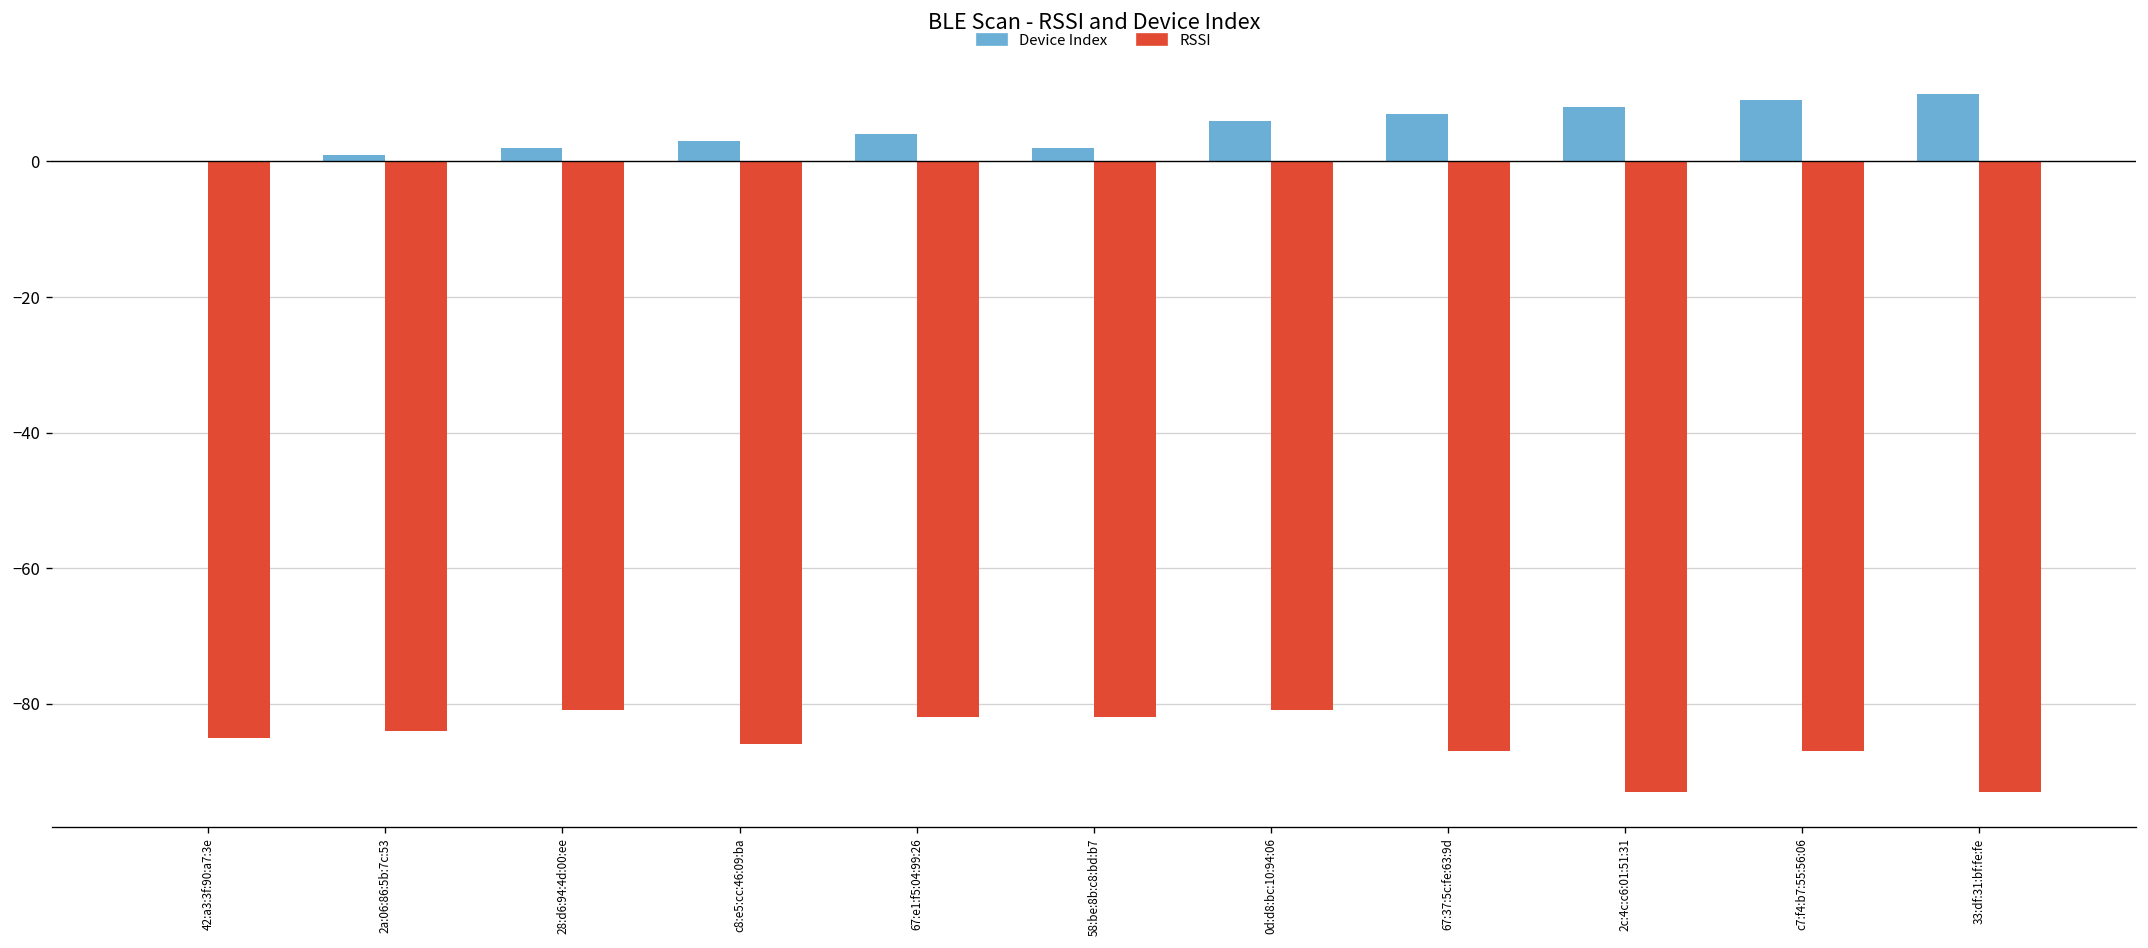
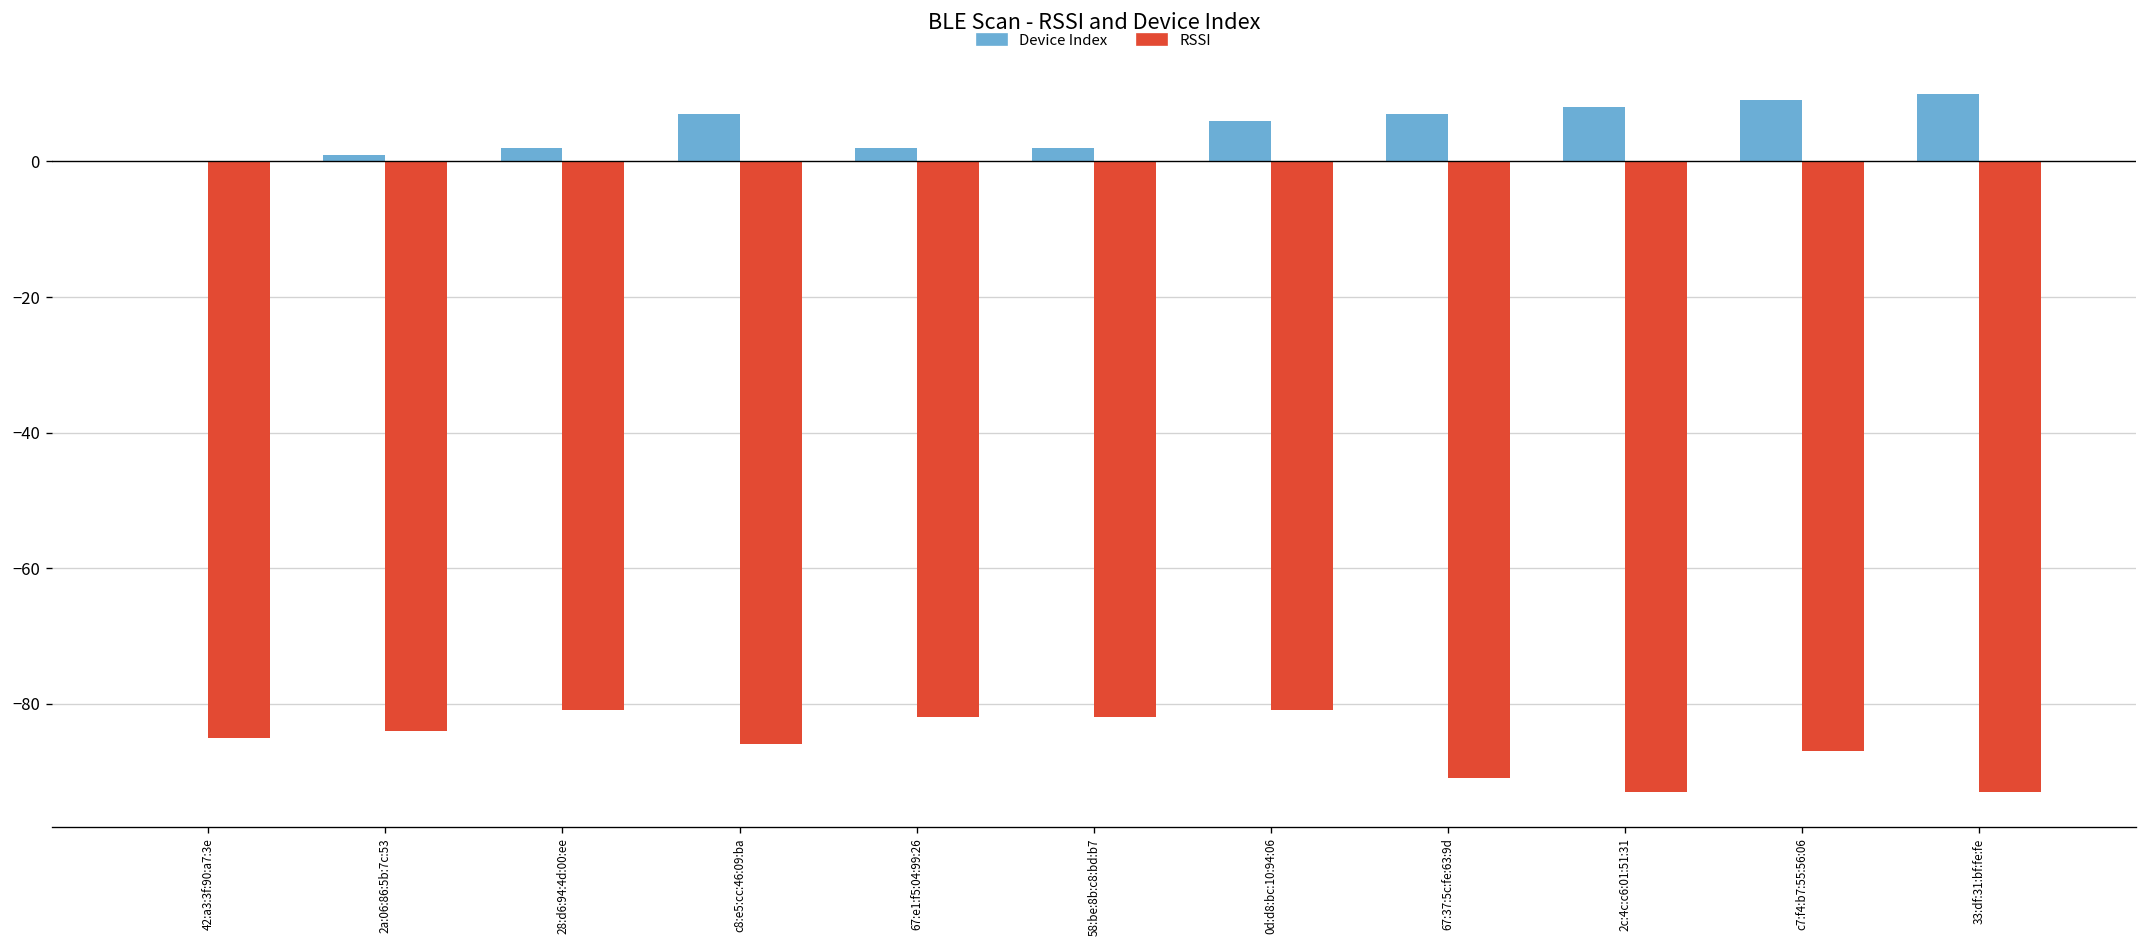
Device Index, c8:e5:cc:46:09:ba: 3 -> 7
Device Index, 67:e1:f5:04:99:26: 4 -> 2
RSSI, 67:37:5c:fe:63:9d: -87 -> -91
